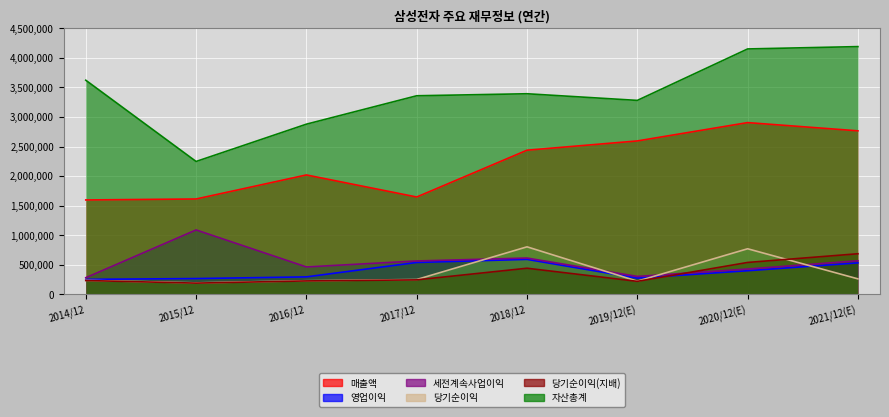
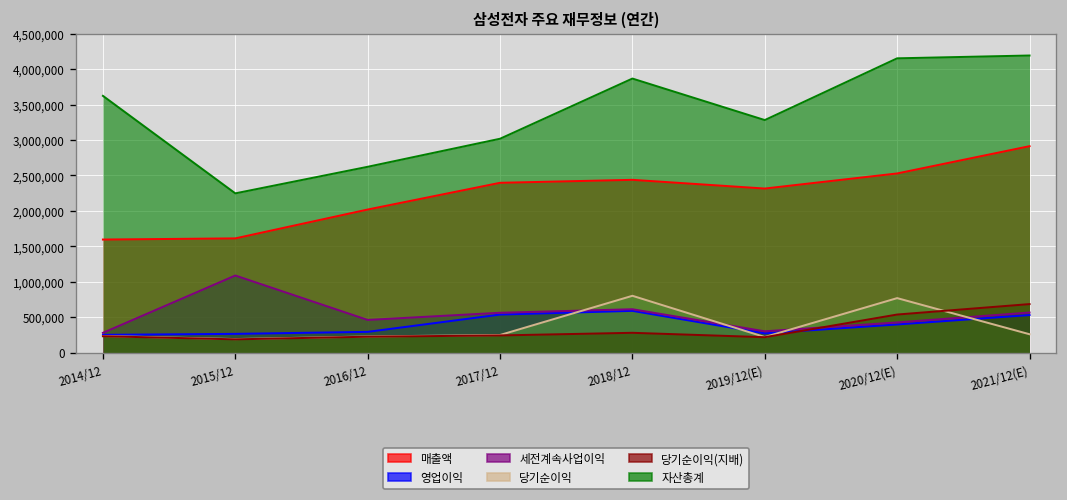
자산총계, 2016/12: 2,900,000 -> 2,600,000
매출액, 2017/12: 1,600,000 -> 2,400,000
자산총계, 2017/12: 3,400,000 -> 3,000,000
당기순이익(지배), 2018/12: 400,000 -> 300,000
자산총계, 2018/12: 3,400,000 -> 3,900,000
매출액, 2019/12(E): 2,600,000 -> 2,300,000
매출액, 2020/12(E): 2,900,000 -> 2,500,000
매출액, 2021/12(E): 2,800,000 -> 2,900,000
